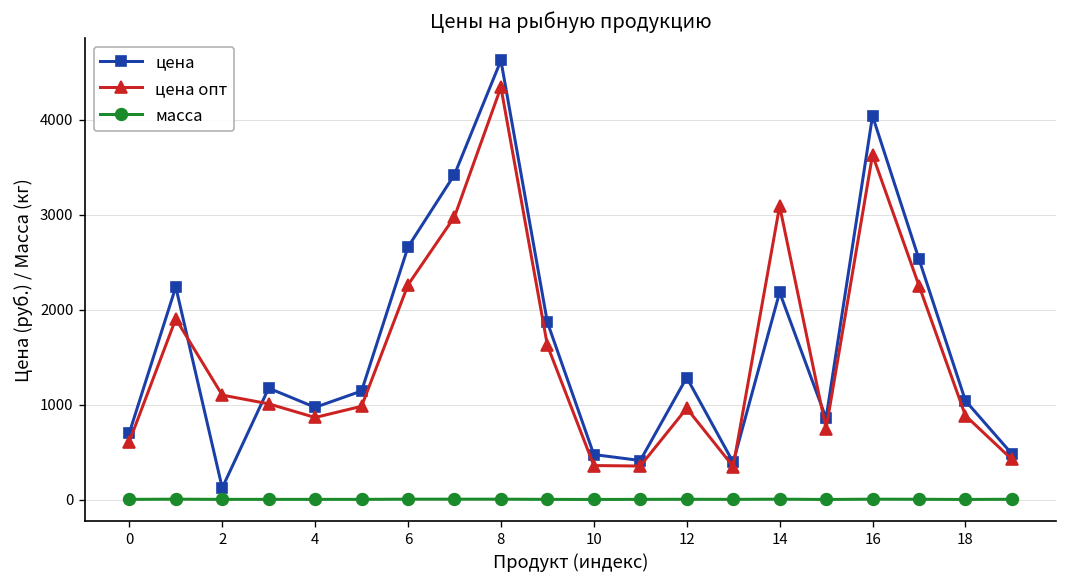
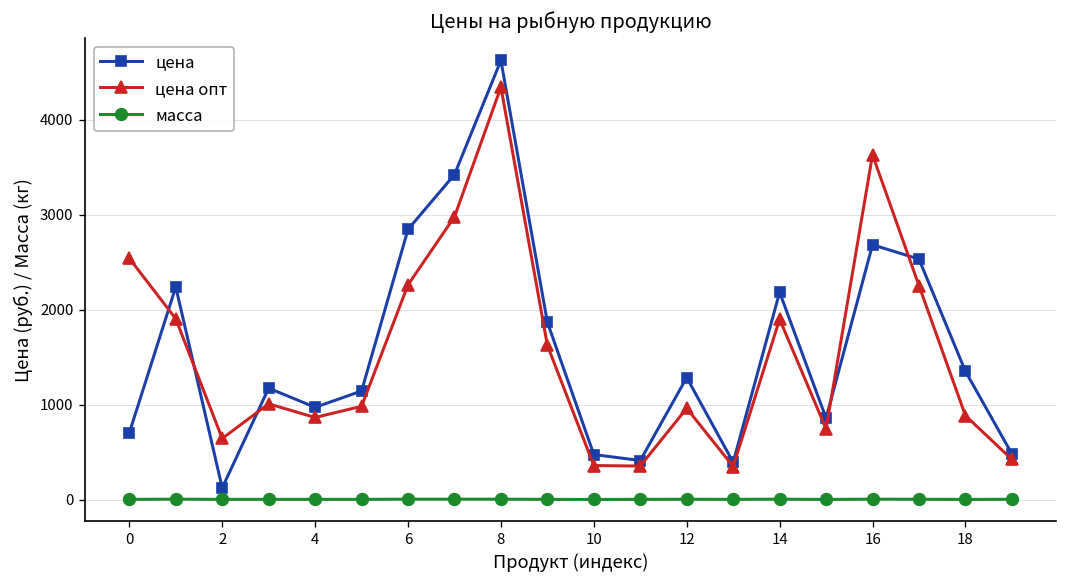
цена опт, 0: 600 -> 2500
цена опт, 2: 1100 -> 600
цена, 6: 2700 -> 2800
цена опт, 14: 3100 -> 1900
цена, 16: 4000 -> 2700
цена, 18: 1000 -> 1400
